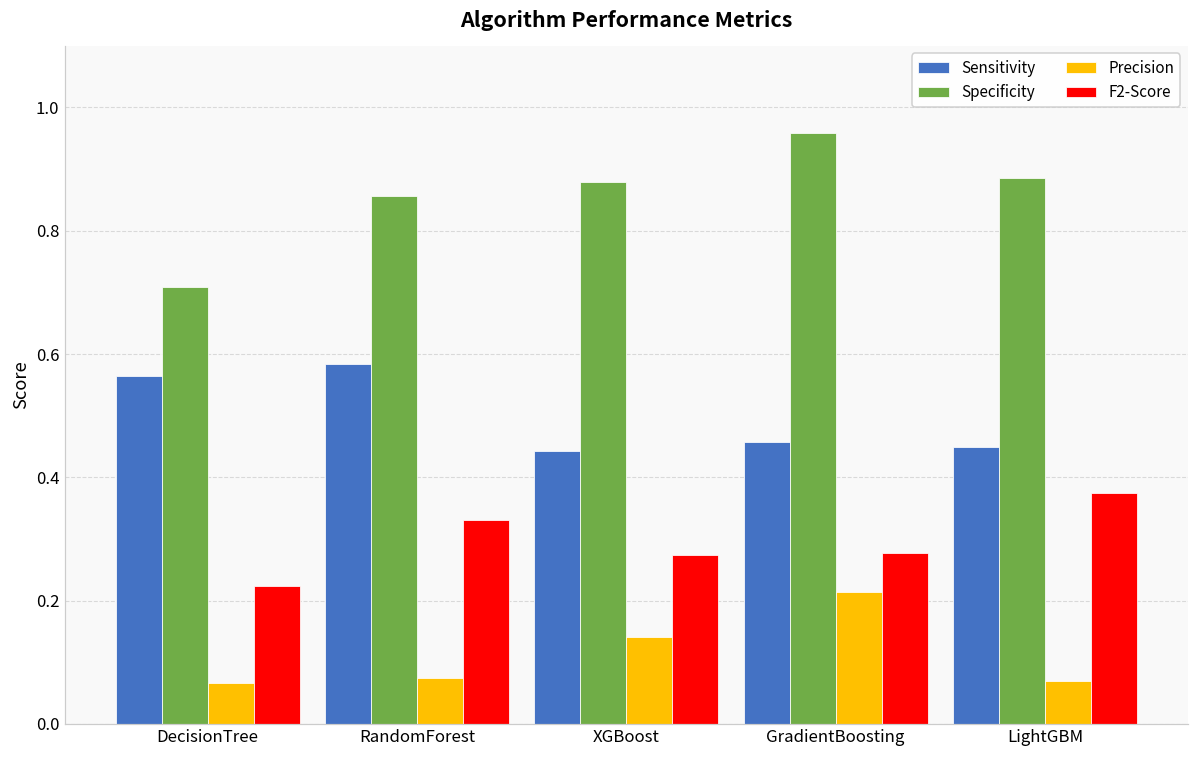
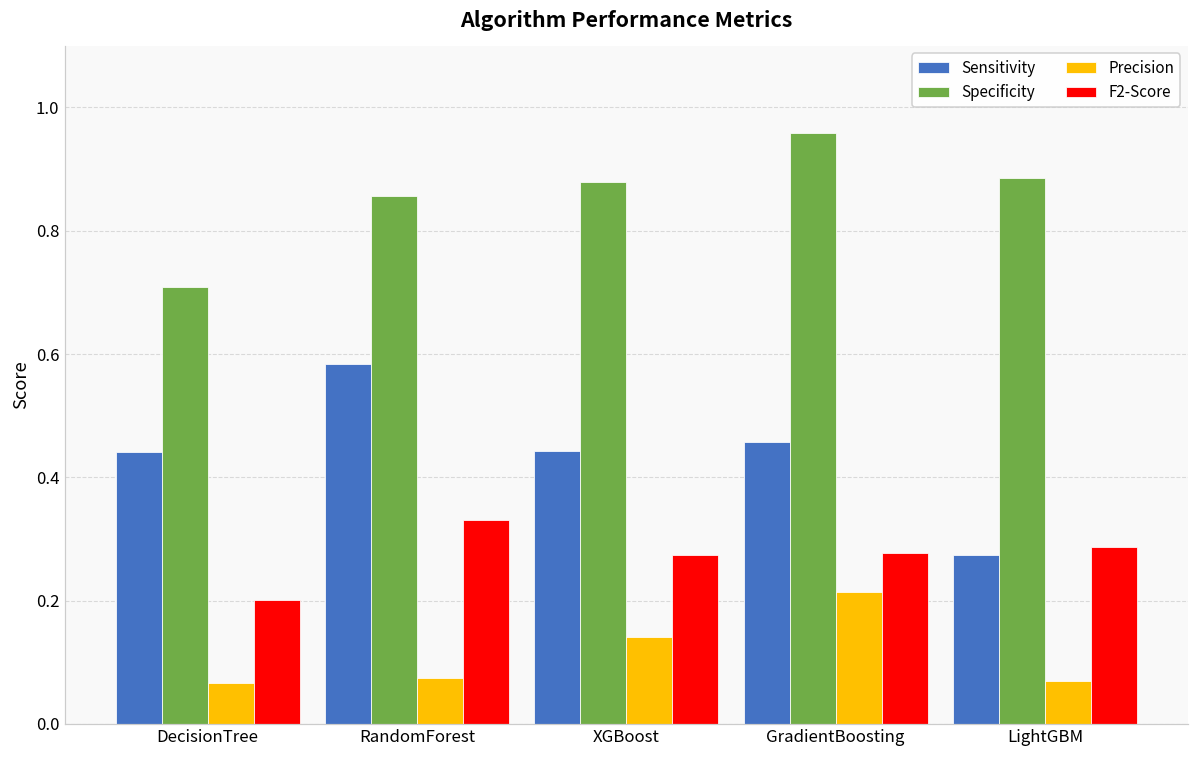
Sensitivity, DecisionTree: 0.56 -> 0.44
F2-Score, DecisionTree: 0.22 -> 0.20
Sensitivity, LightGBM: 0.45 -> 0.27
F2-Score, LightGBM: 0.37 -> 0.29
